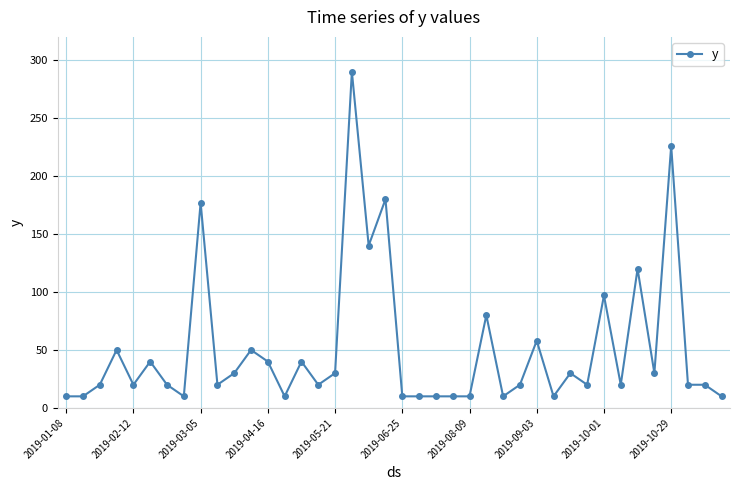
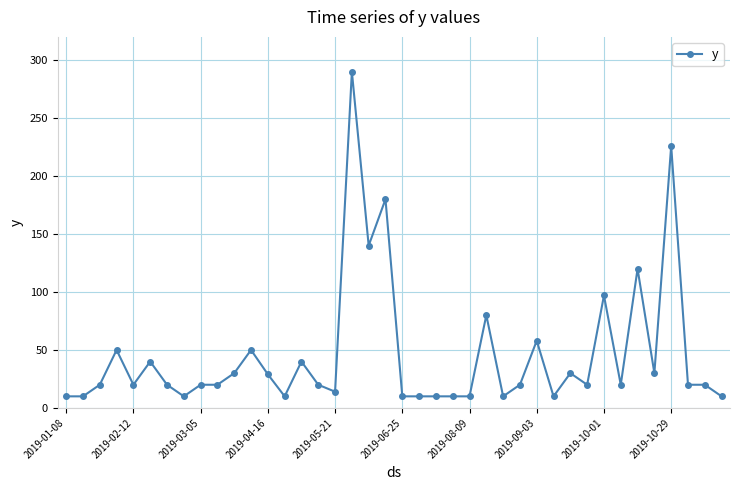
2019-03-05: 177 -> 20
2019-04-16: 40 -> 29
2019-05-21: 30 -> 14
